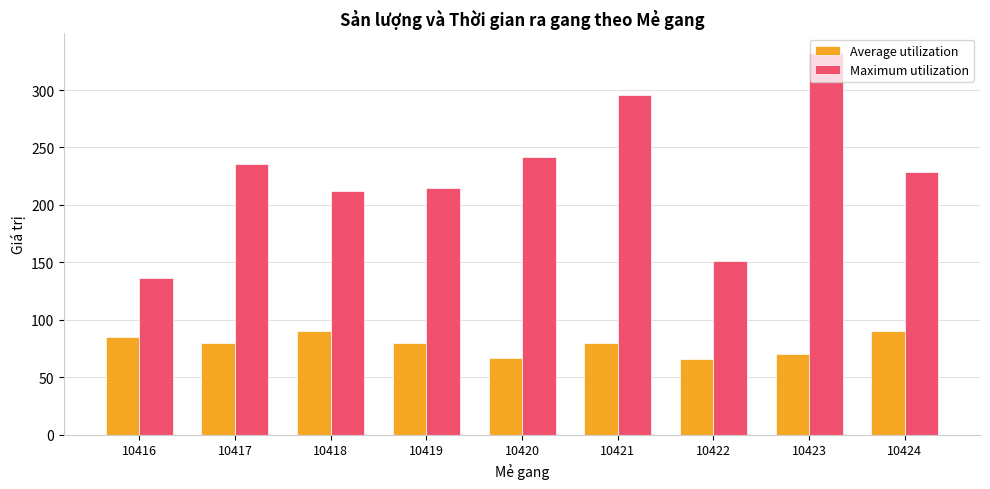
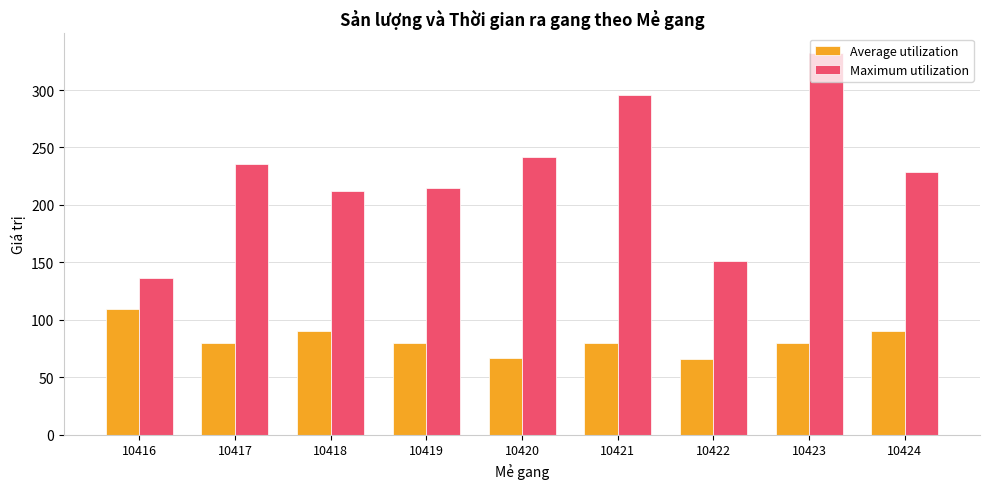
Average utilization, 10416: 85 -> 110
Average utilization, 10423: 70 -> 80
